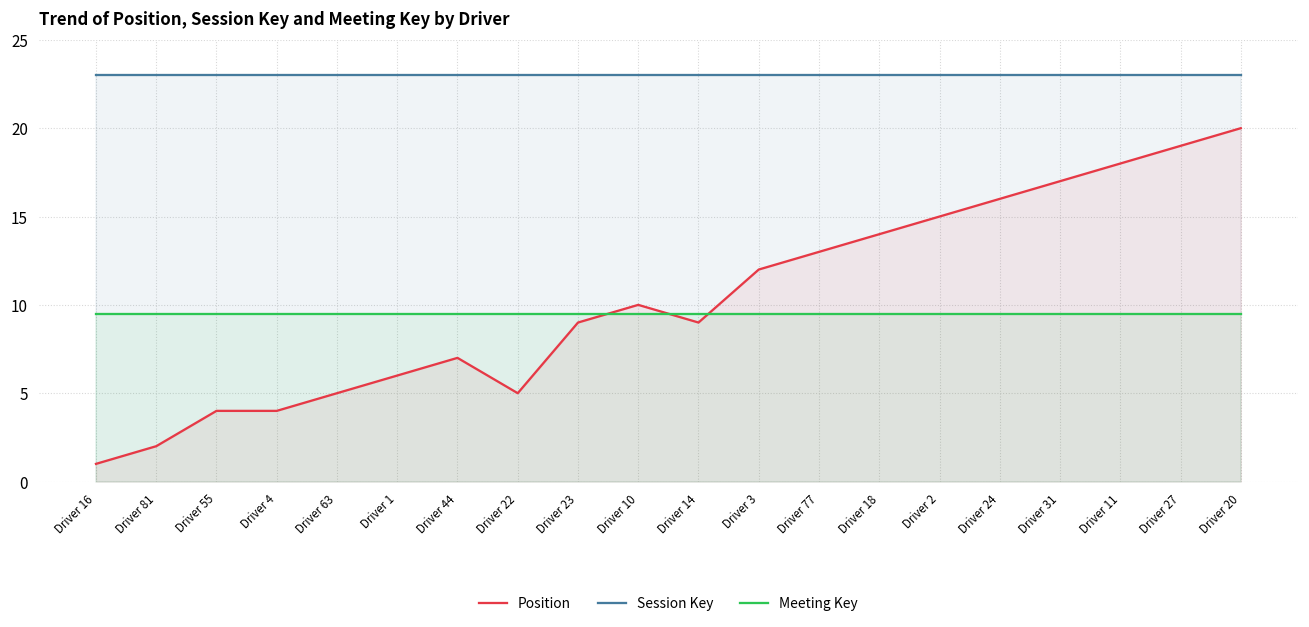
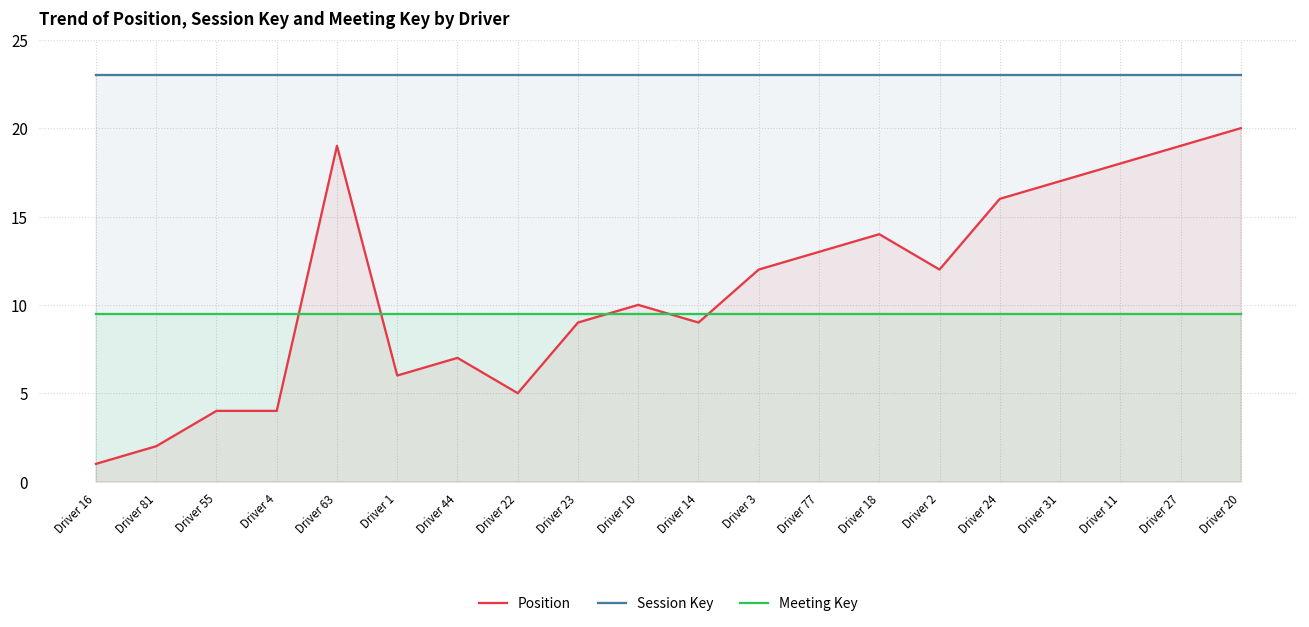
Position, Driver 63: 5 -> 19
Position, Driver 2: 15 -> 12
